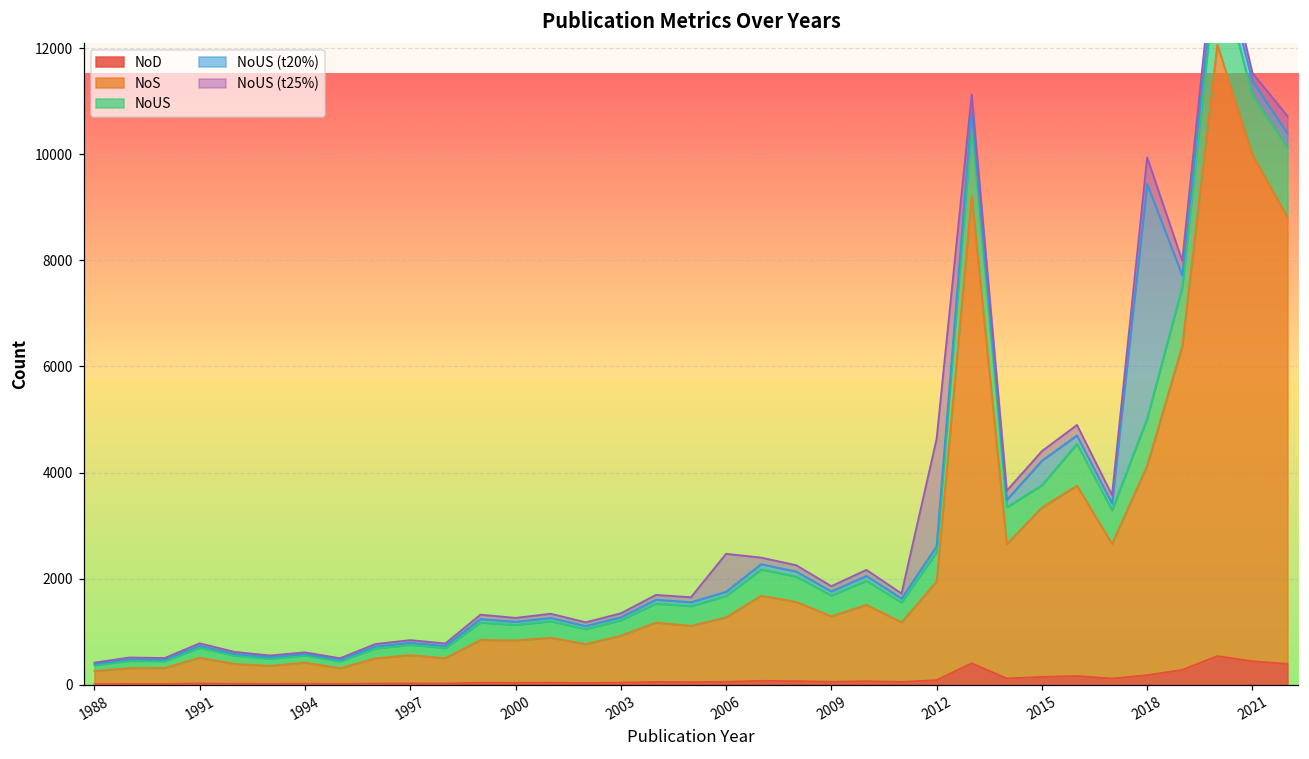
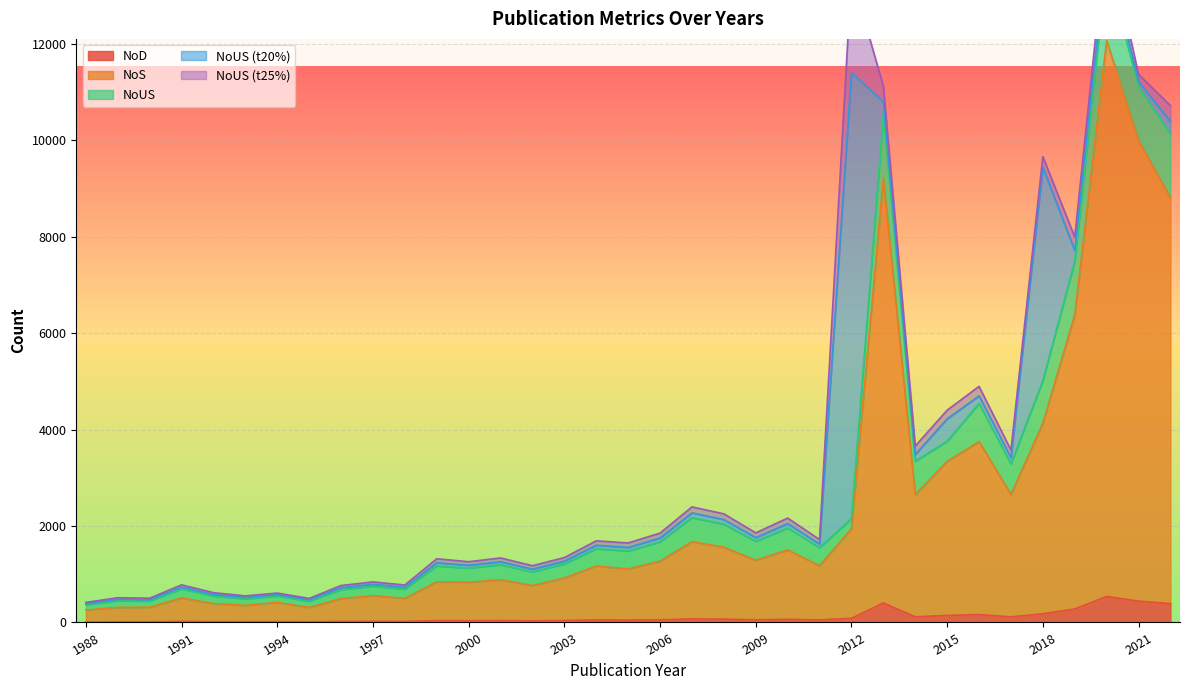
NoUS (t25%), 2006: 700 -> 100
NoUS, 2012: 600 -> 200
NoUS (t20%), 2012: 100 -> 9200
NoUS (t25%), 2018: 500 -> 200
NoUS (t20%), 2021: 300 -> 100
